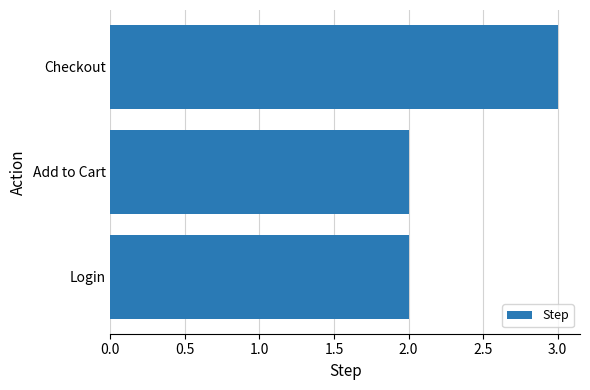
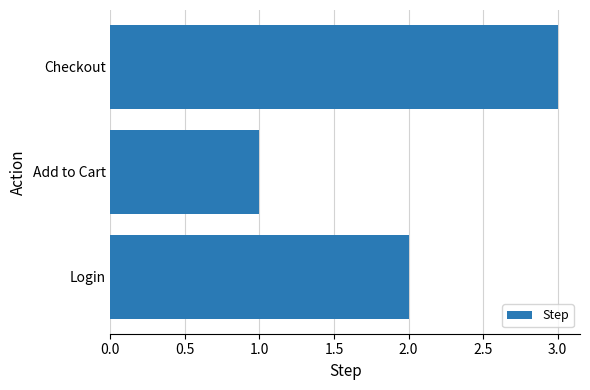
Add to Cart: 2 -> 1
